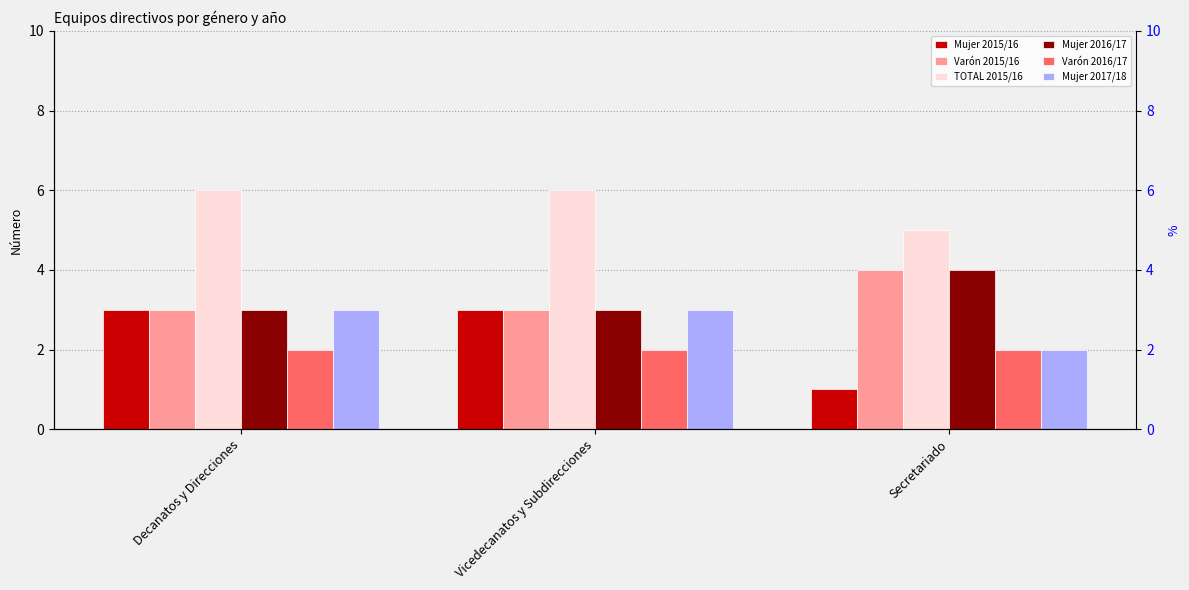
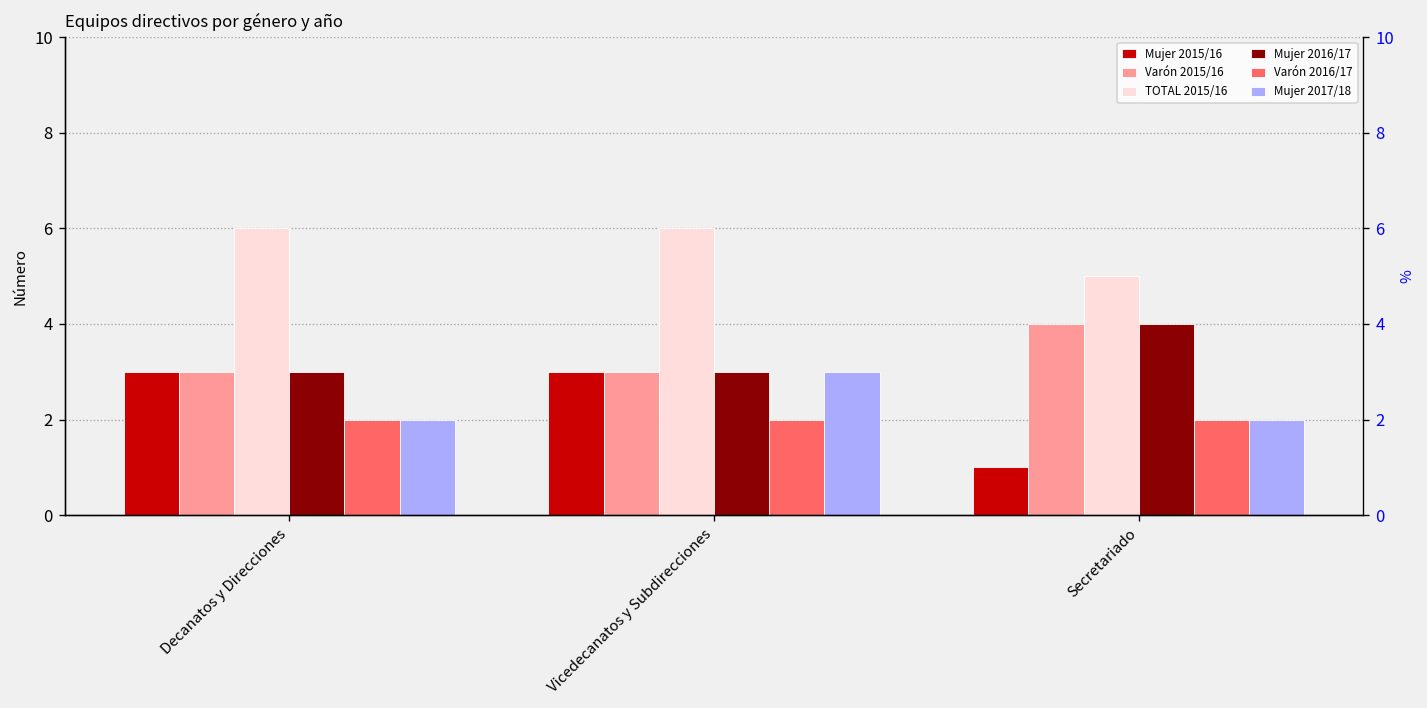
Mujer 2017/18, Decanatos y Direcciones: 3 -> 2
